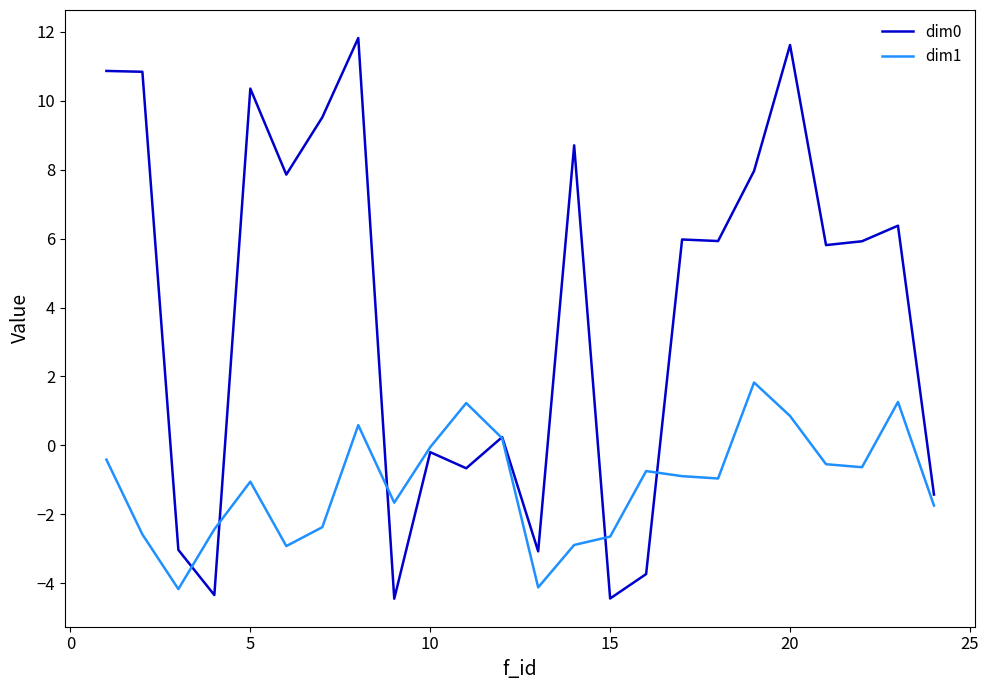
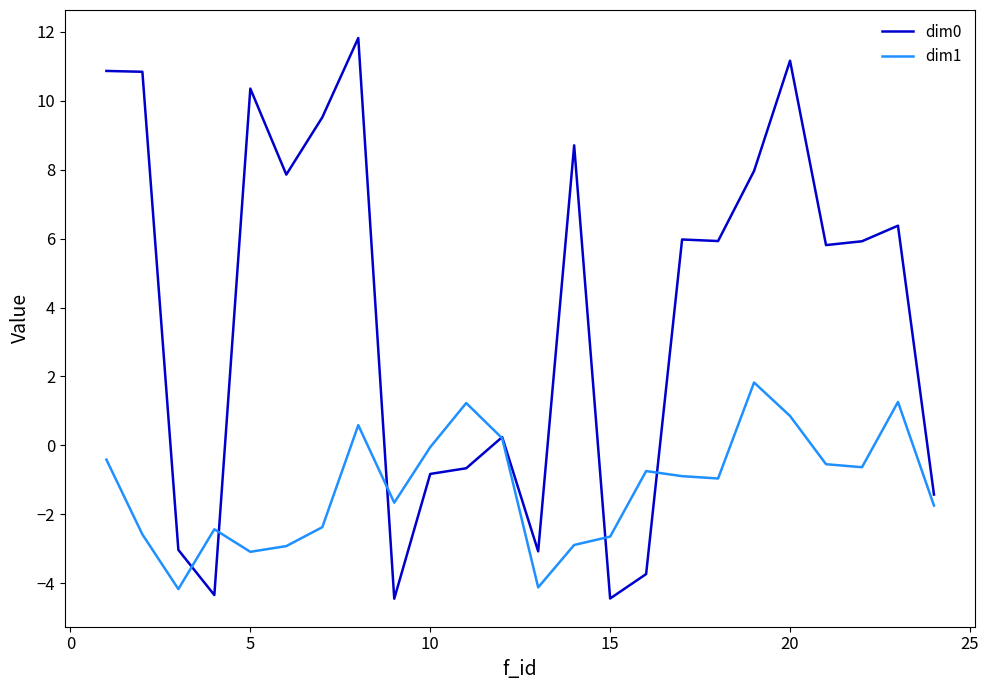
dim1, 5: -1.1 -> -3.1
dim0, 10: -0.2 -> -0.8
dim0, 20: 11.6 -> 11.2
